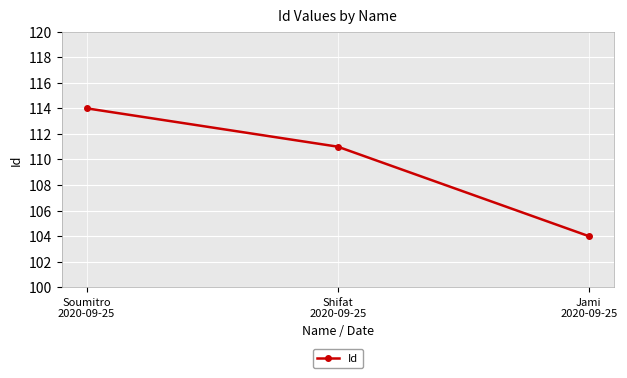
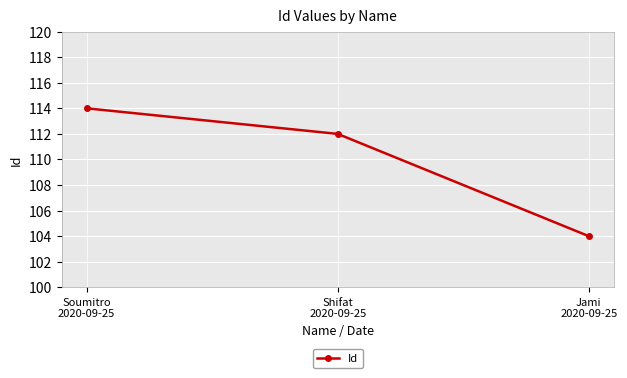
Shifat 2020-09-25: 111 -> 112
